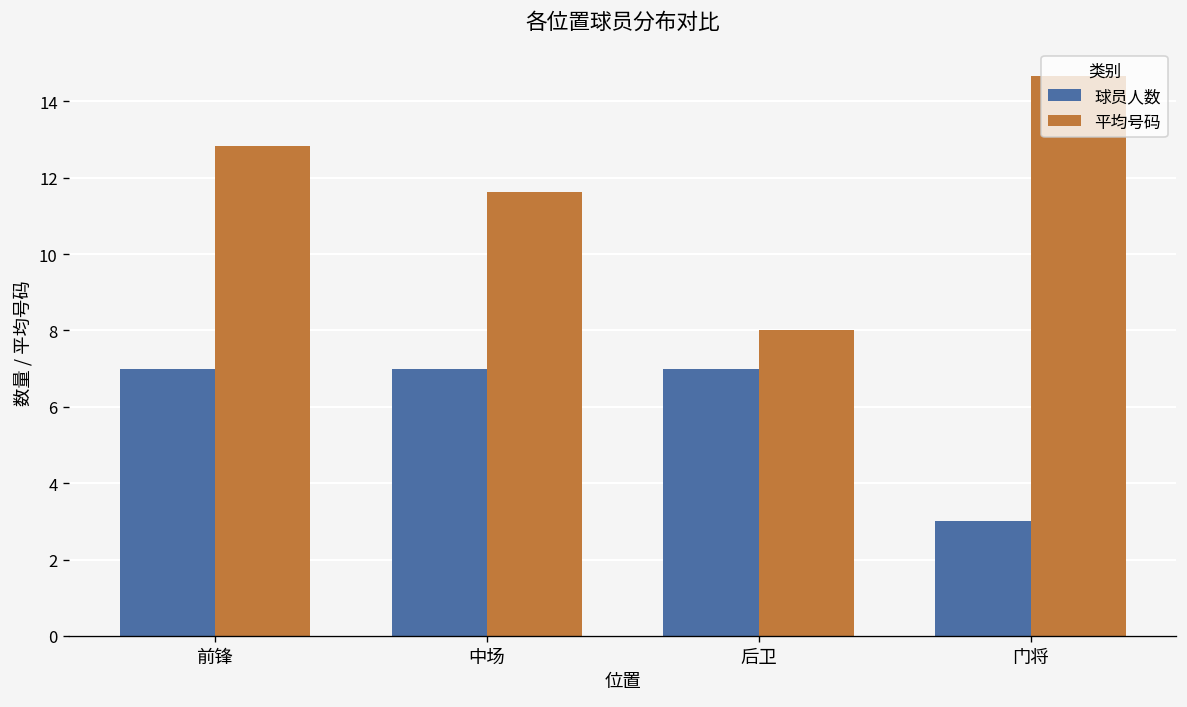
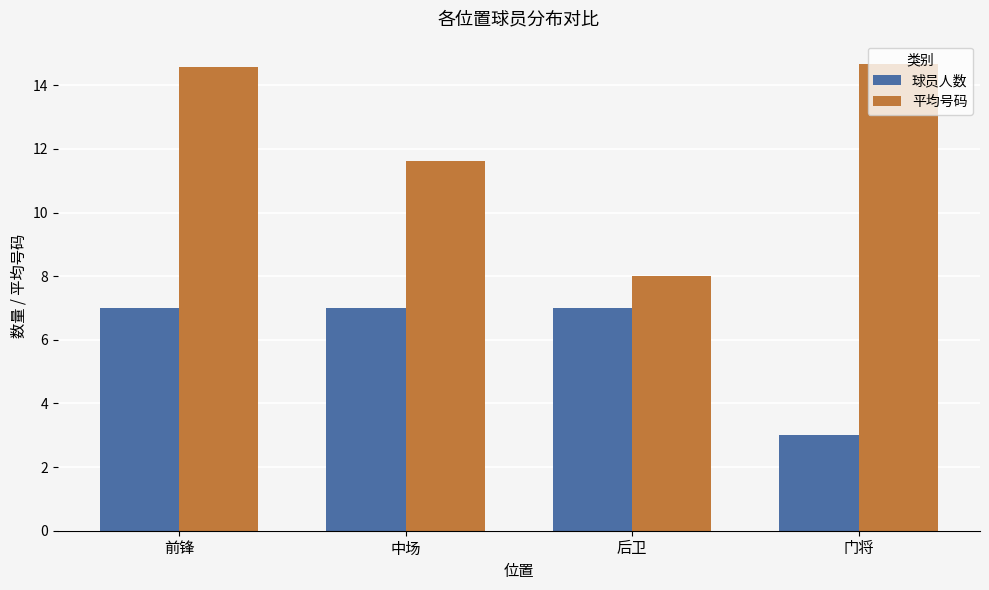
平均号码, 前锋: 12.8 -> 14.6
